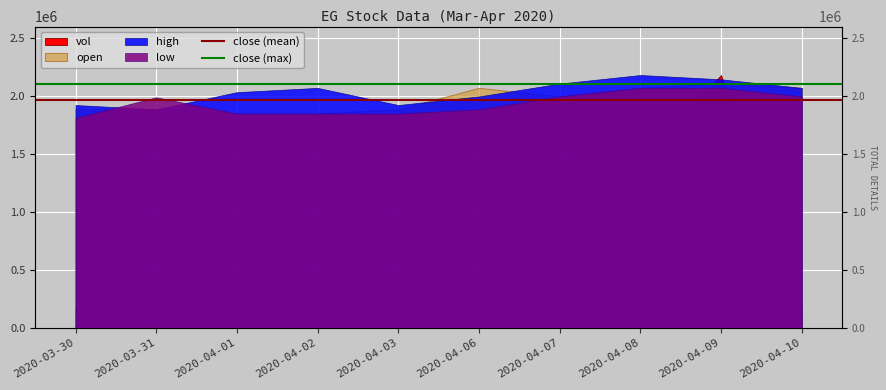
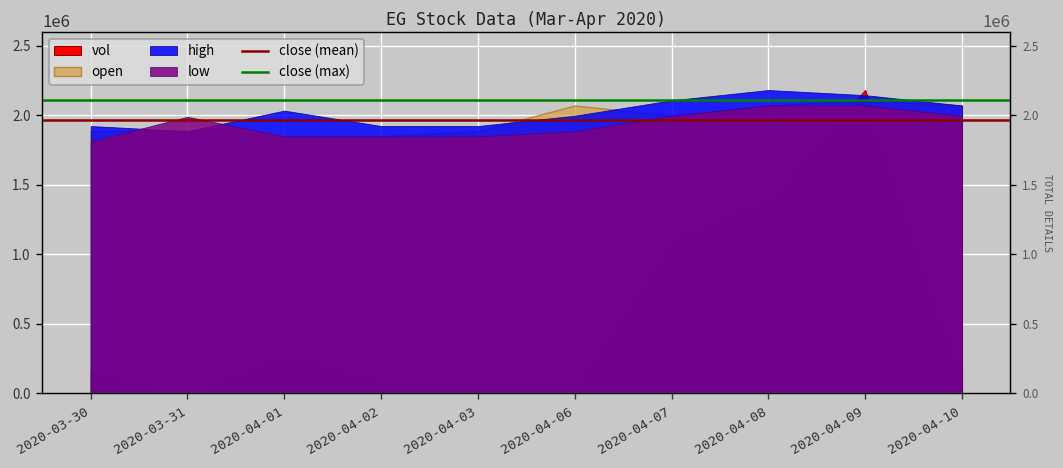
high, 2020-04-02: 2070000 -> 1920000
